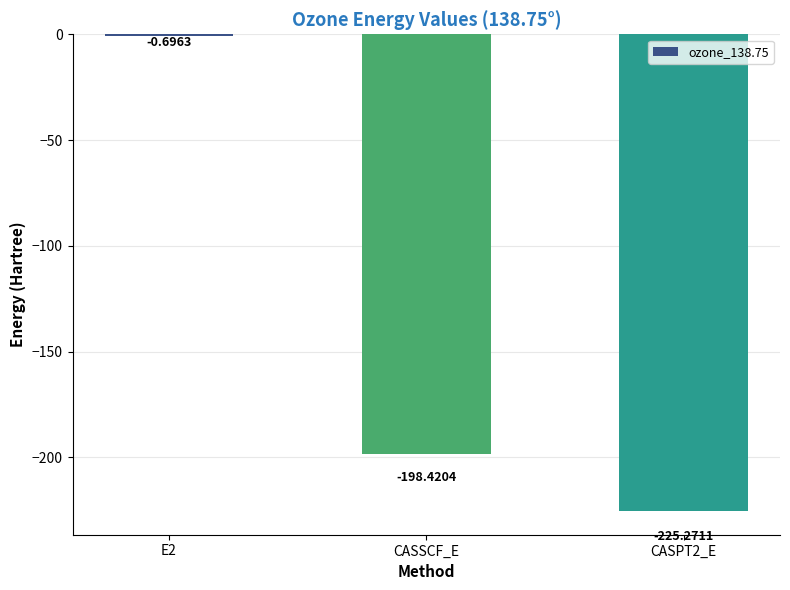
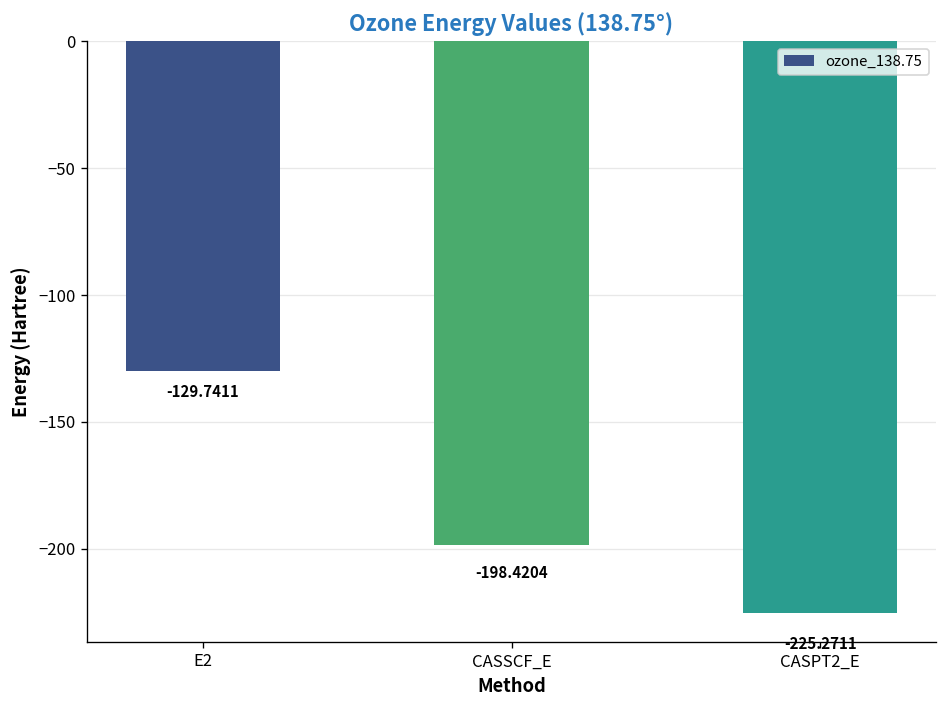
E2: -0.6963 -> -129.7411
